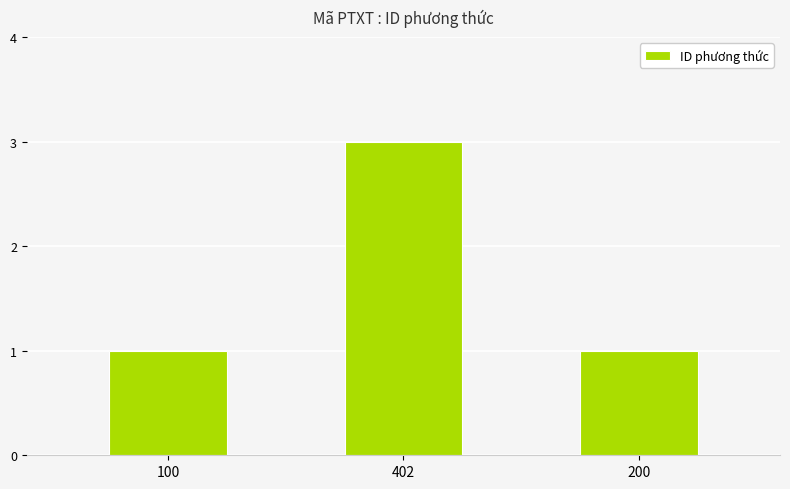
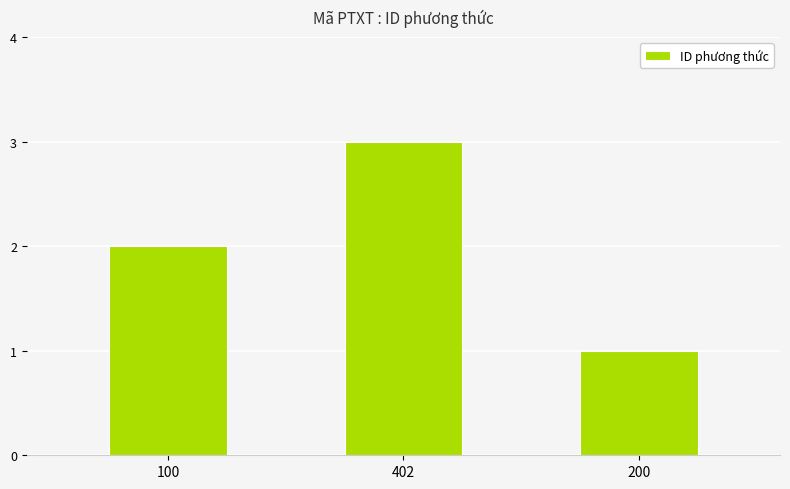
100: 1 -> 2
